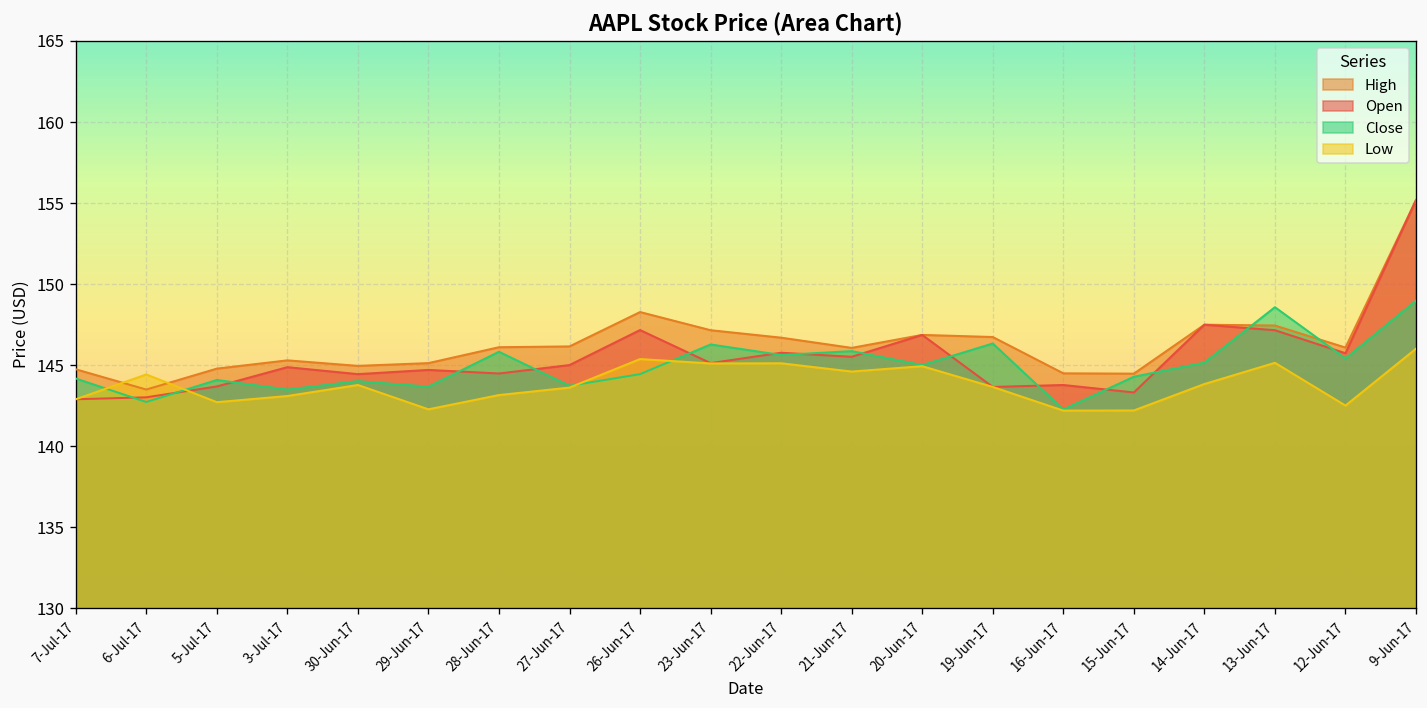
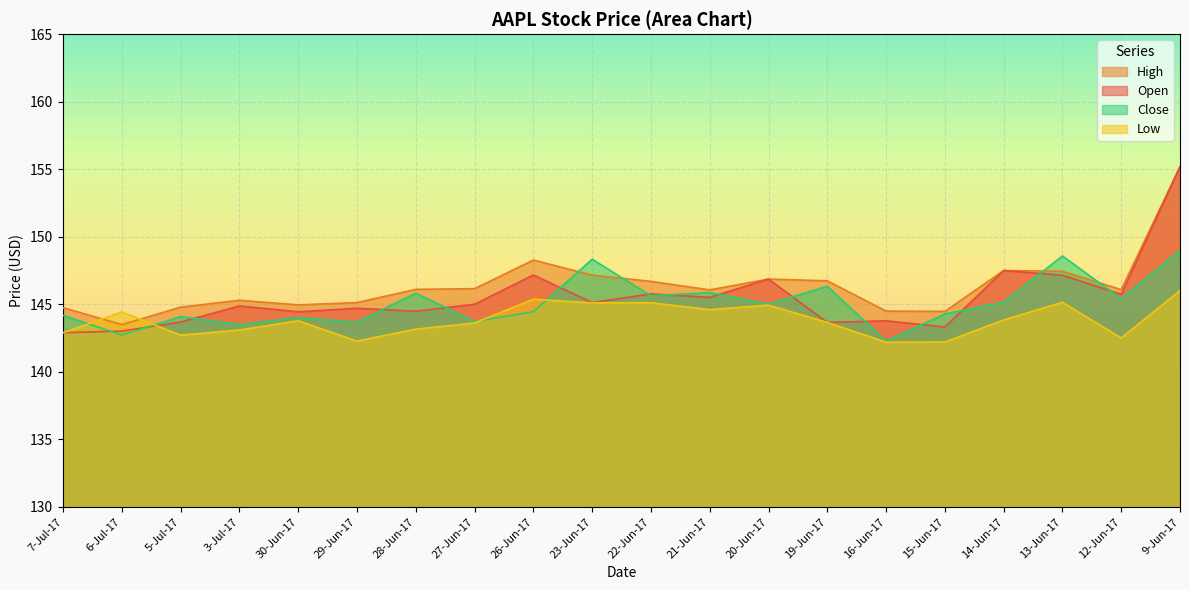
Close, 23-Jun-17: 146.3 -> 148.3
